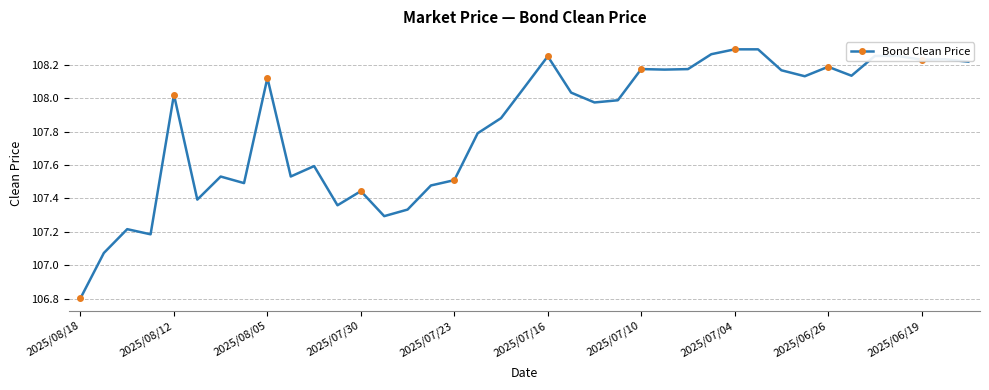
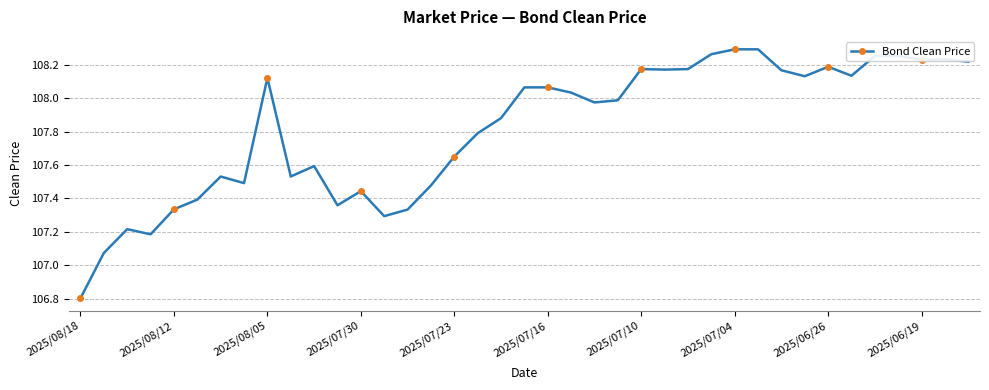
2025/08/12: 108.02 -> 107.34
2025/07/23: 107.51 -> 107.65
2025/07/16: 108.25 -> 108.06
